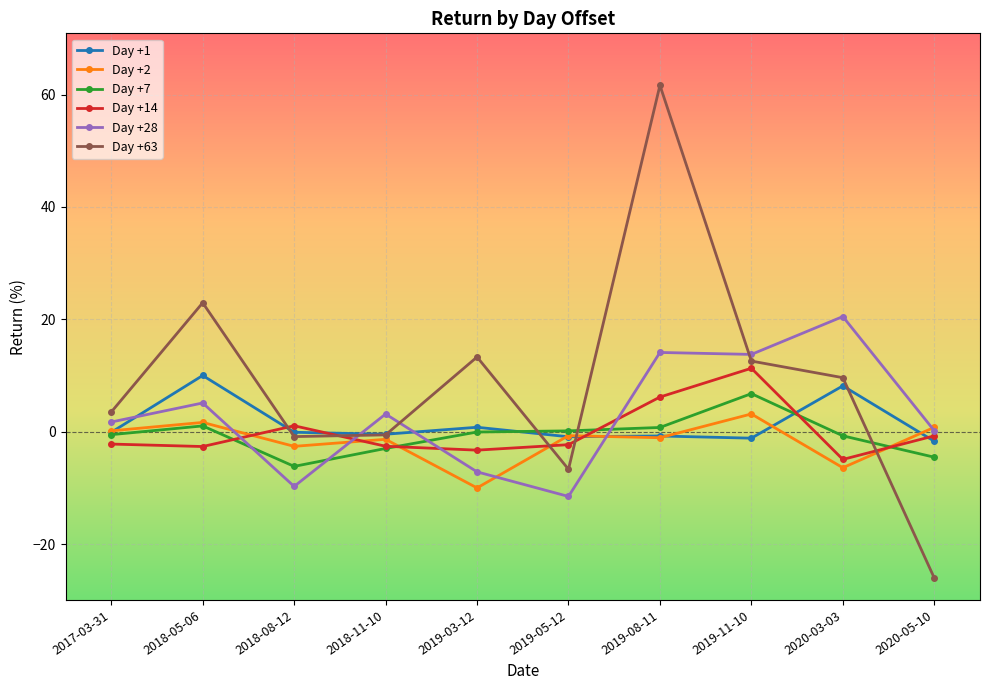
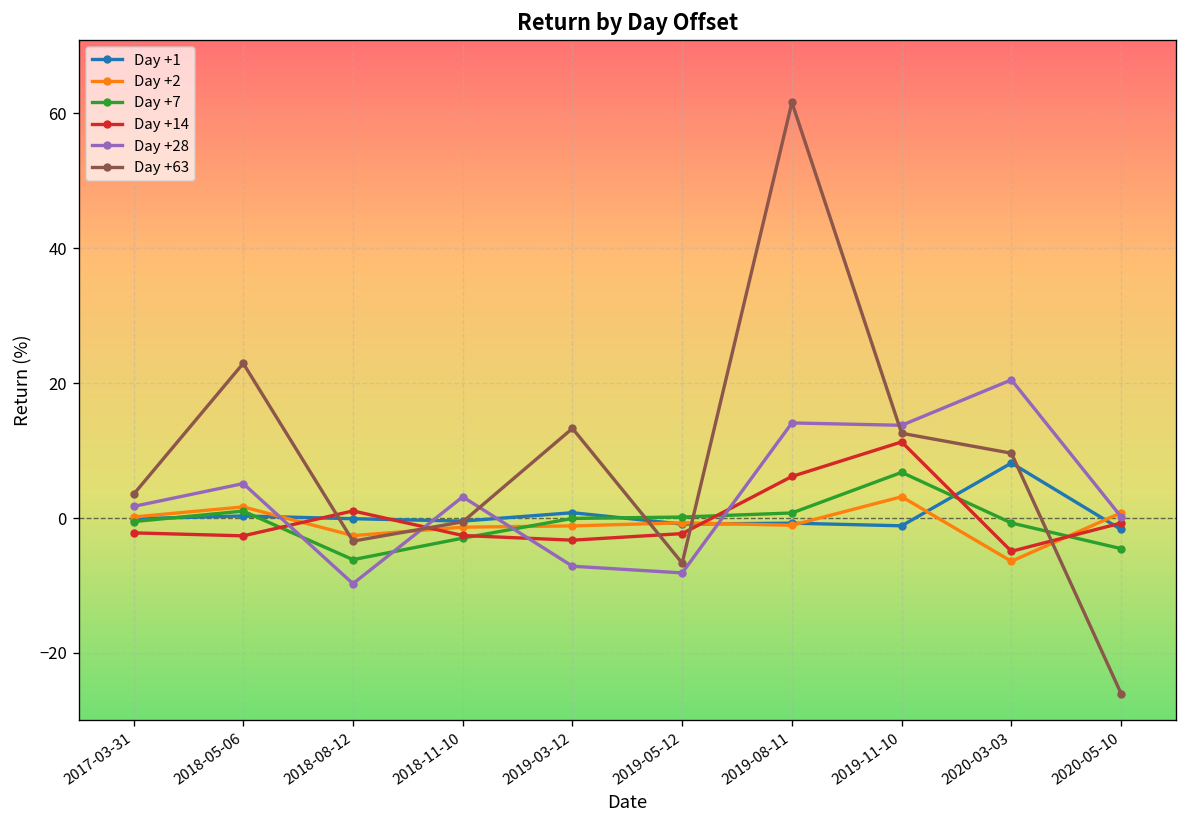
Day +1, 2018-05-06: 10 -> 0
Day +63, 2018-08-12: -1 -> -3
Day +2, 2019-03-12: -10 -> -1
Day +28, 2019-05-12: -12 -> -8
